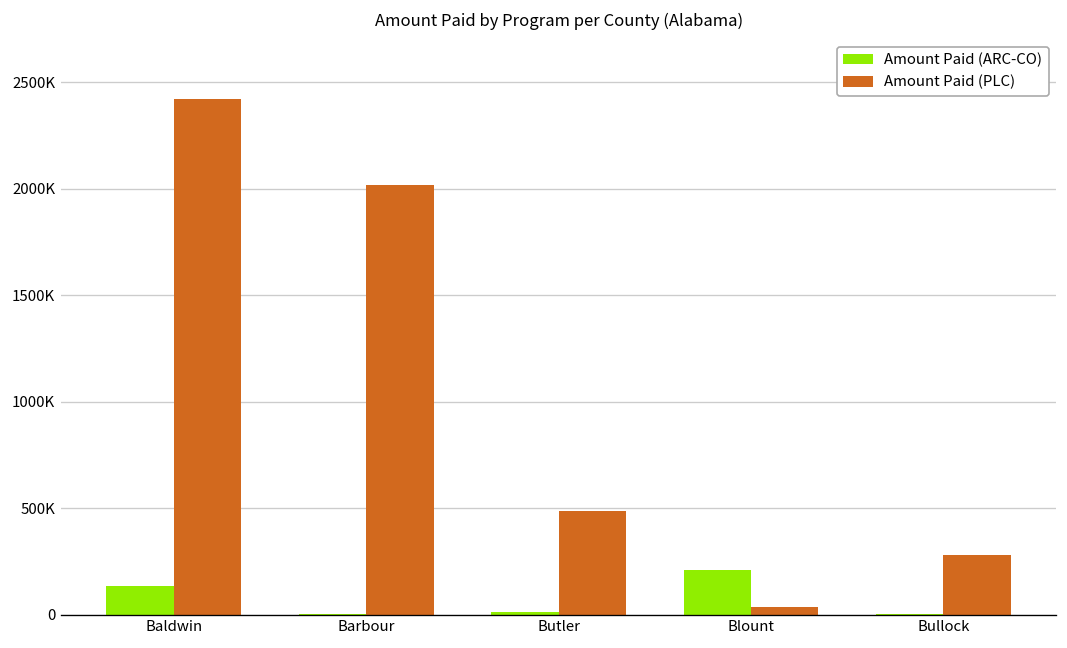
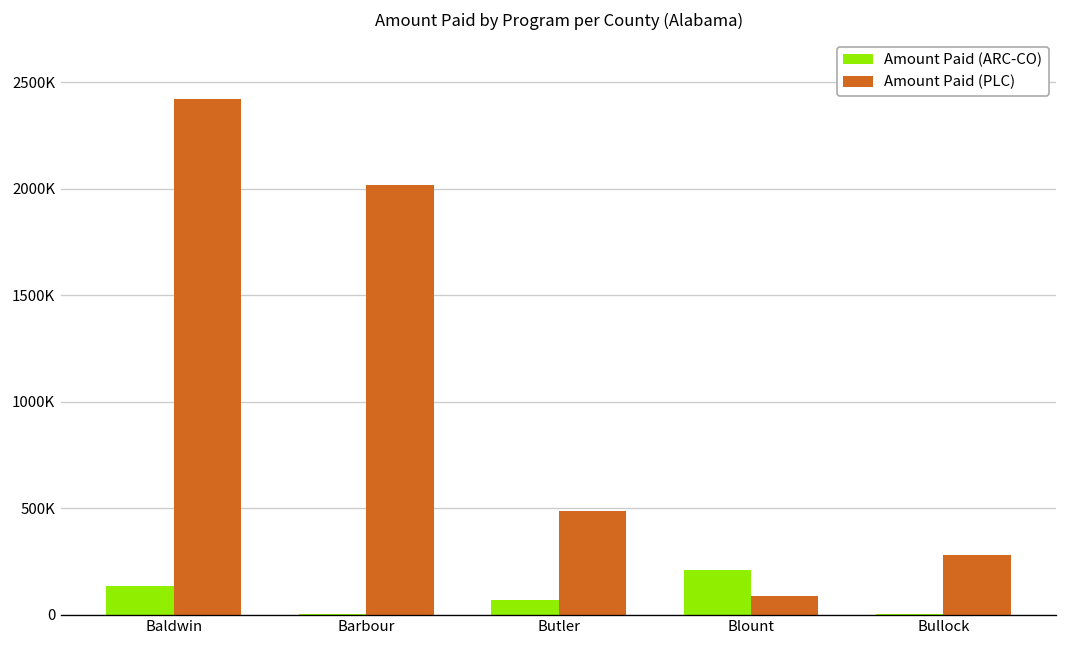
Amount Paid (ARC-CO), Butler: 10000 -> 70000
Amount Paid (PLC), Blount: 30000 -> 90000
